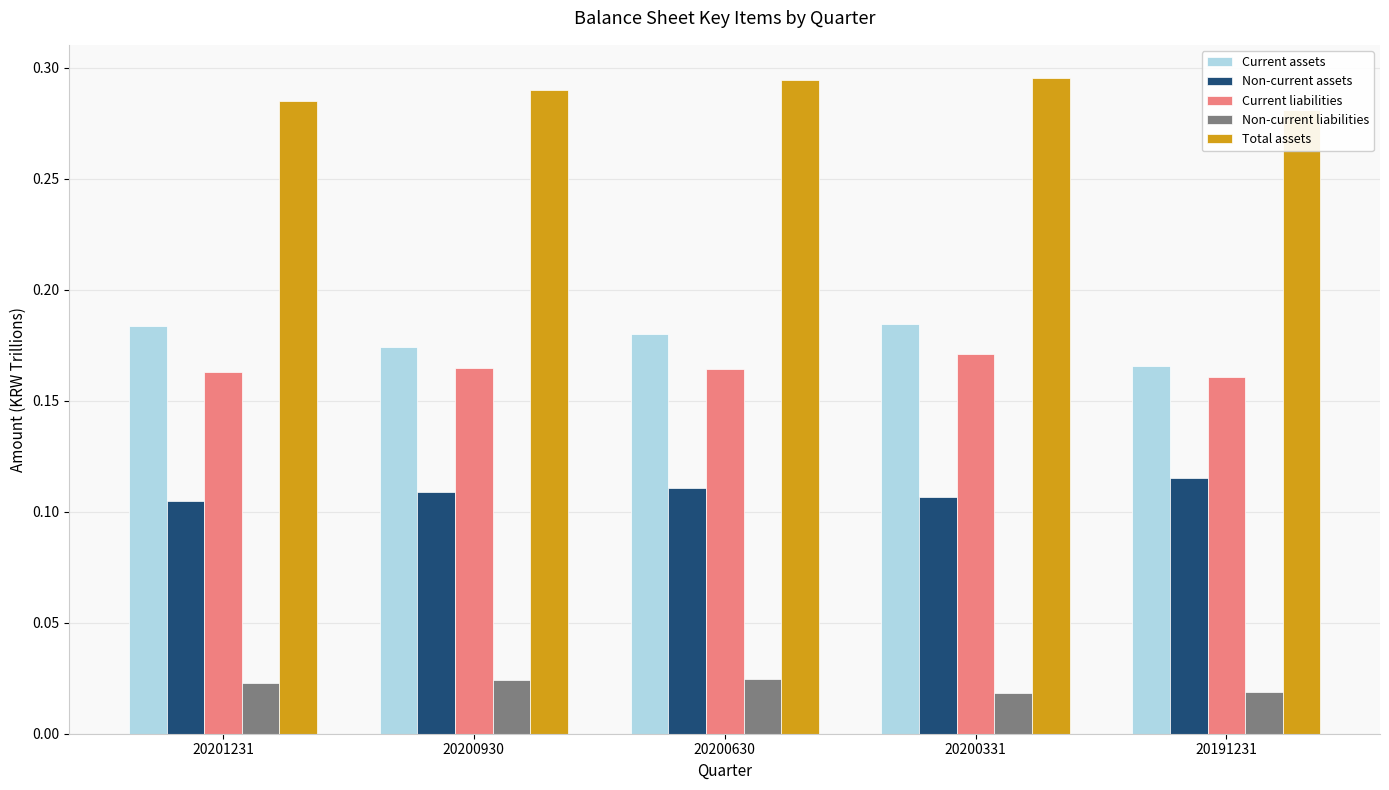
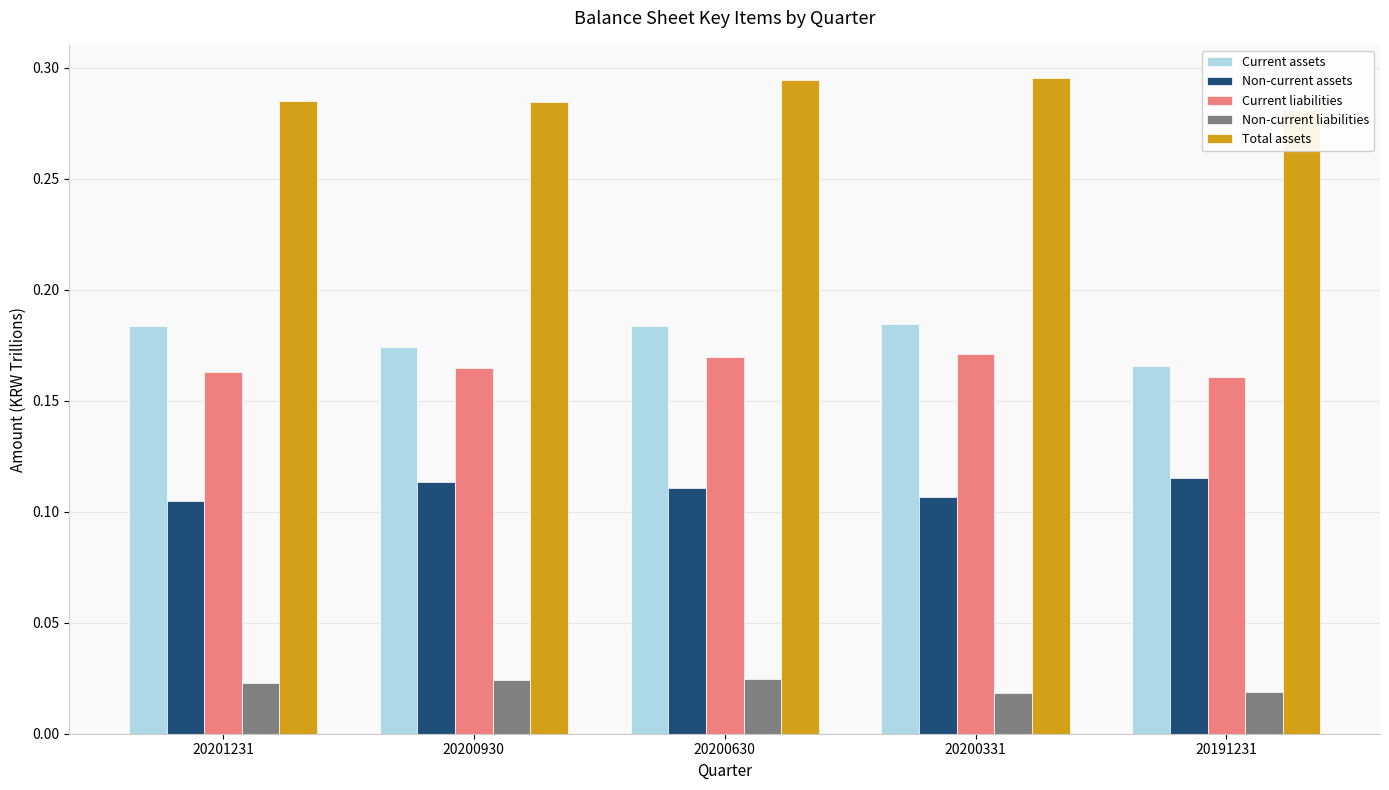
Non-current assets, 20200930: 0.109 -> 0.113
Total assets, 20200930: 0.290 -> 0.285
Current assets, 20200630: 0.180 -> 0.184
Current liabilities, 20200630: 0.164 -> 0.170
